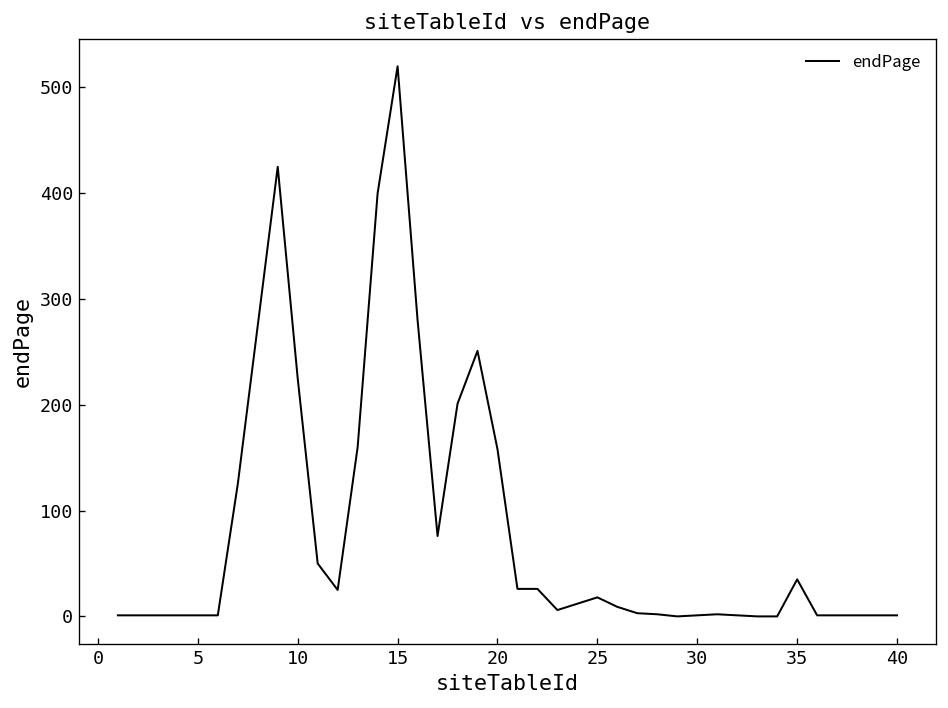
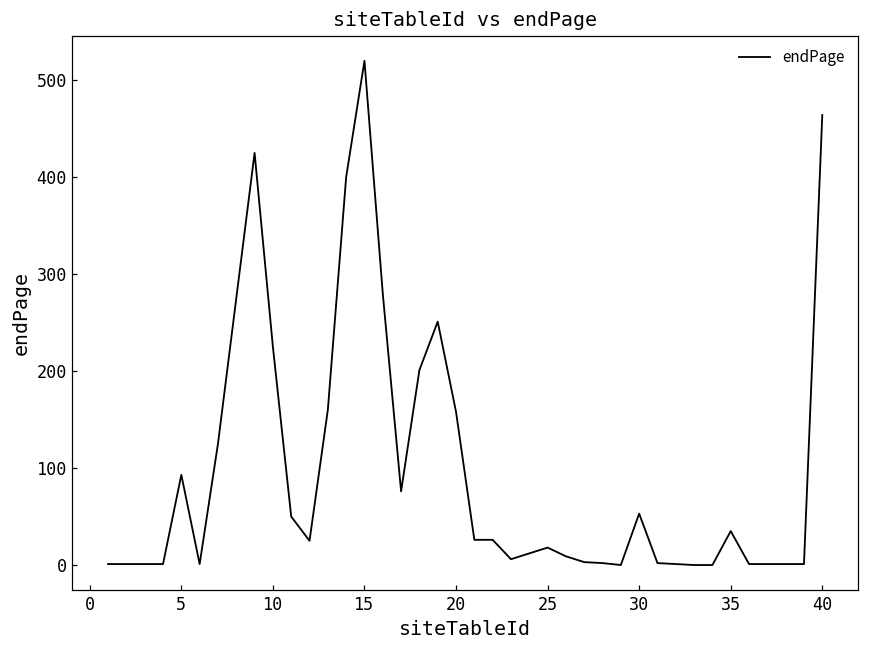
5: 0 -> 90
30: 0 -> 50
40: 0 -> 460
